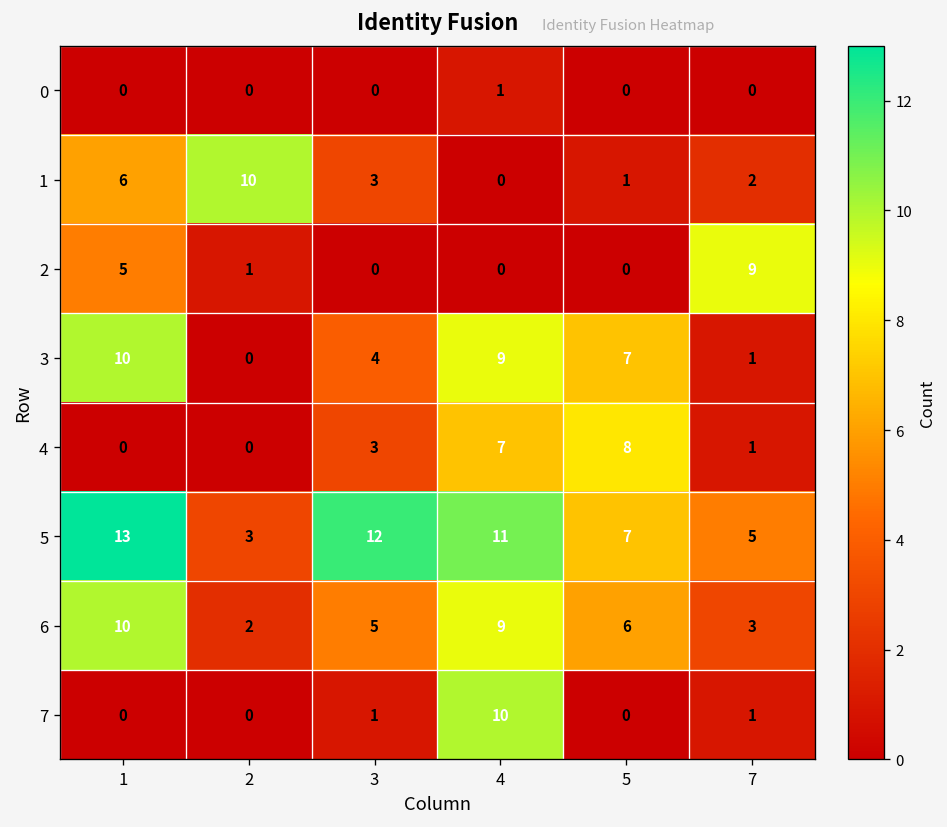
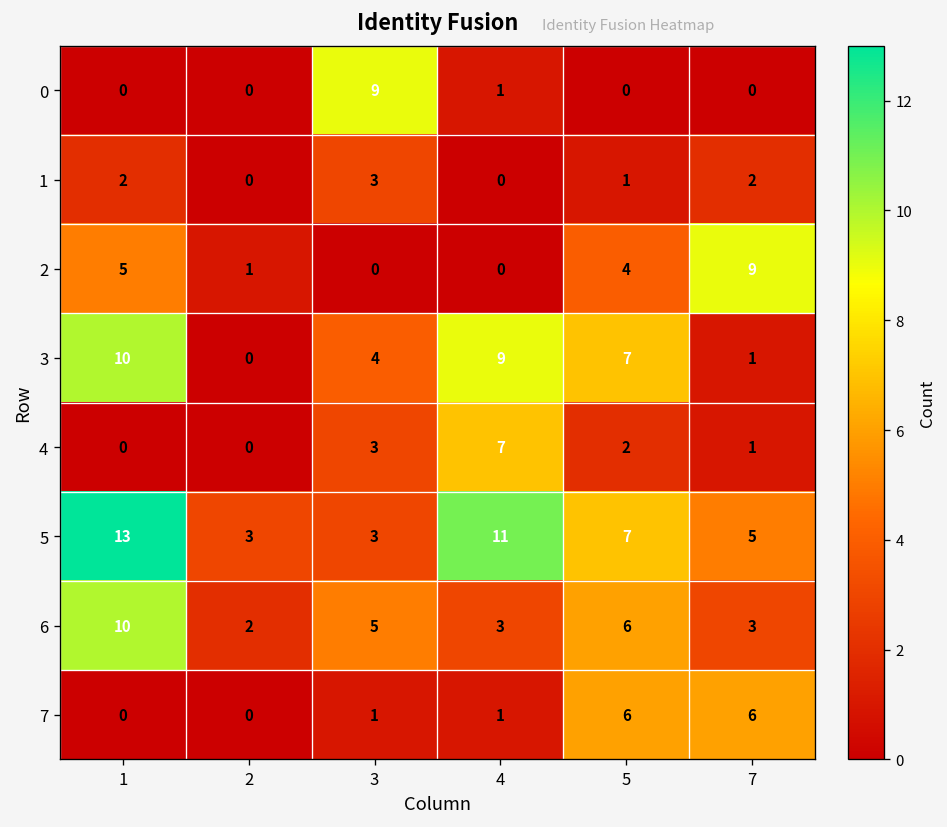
0, 3: 0 -> 9
1, 1: 6 -> 2
1, 2: 10 -> 0
2, 5: 0 -> 4
4, 5: 8 -> 2
5, 3: 12 -> 3
6, 4: 9 -> 3
7, 4: 10 -> 1
7, 5: 0 -> 6
7, 7: 1 -> 6
